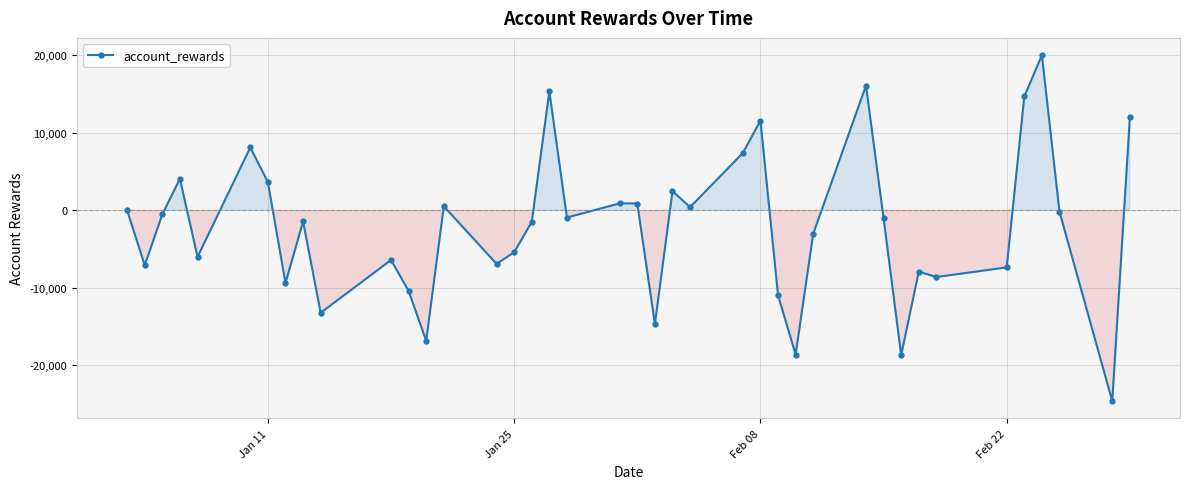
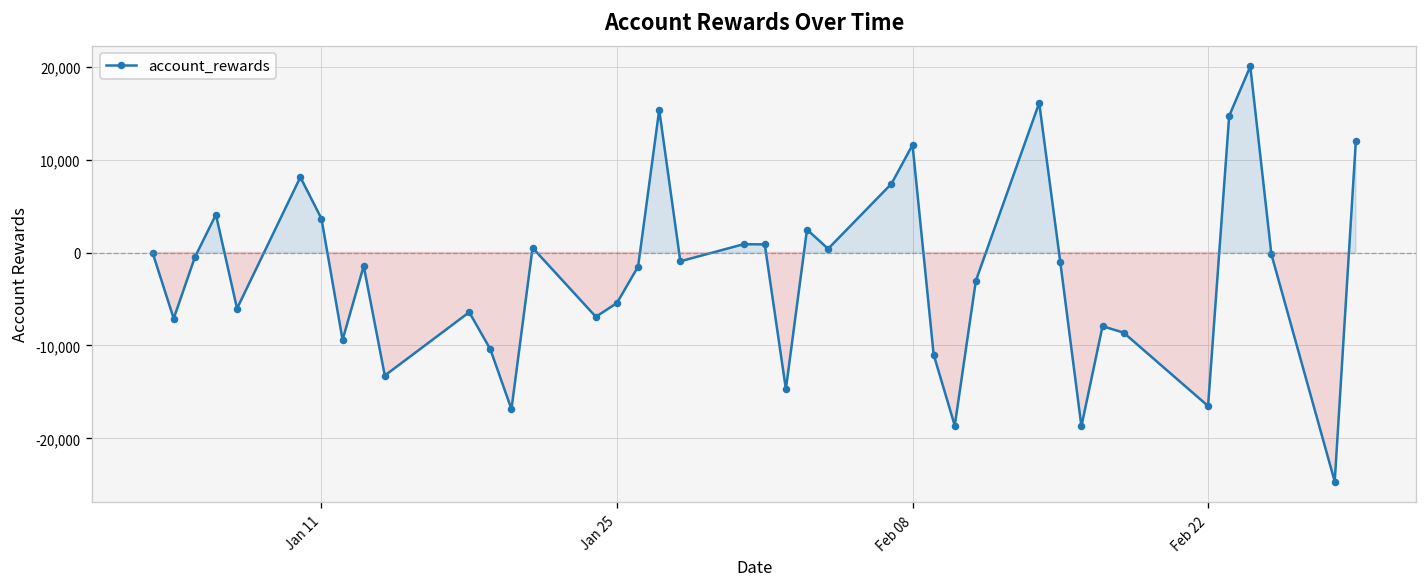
Feb 22: -7,000 -> -17,000
